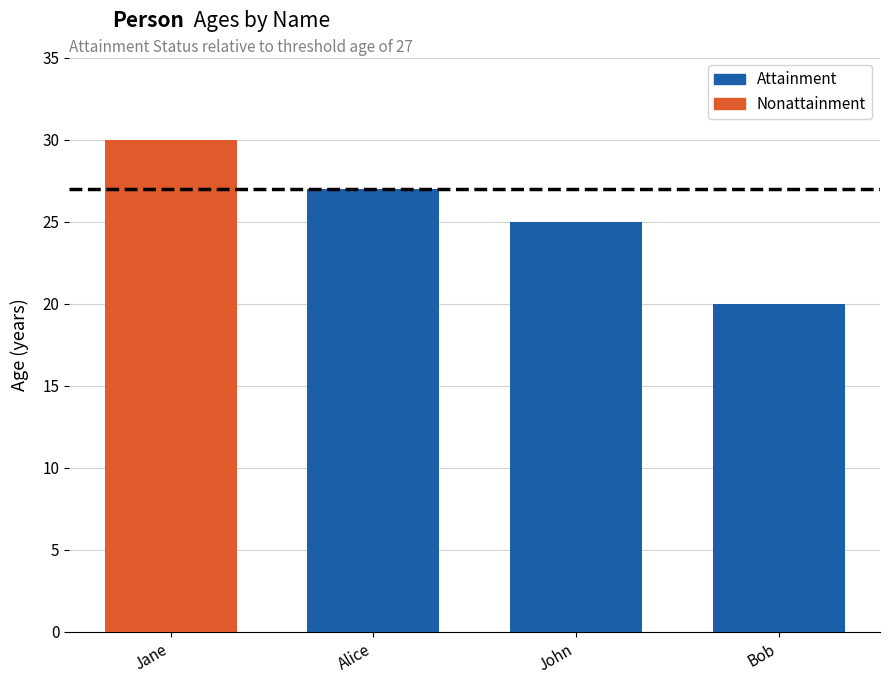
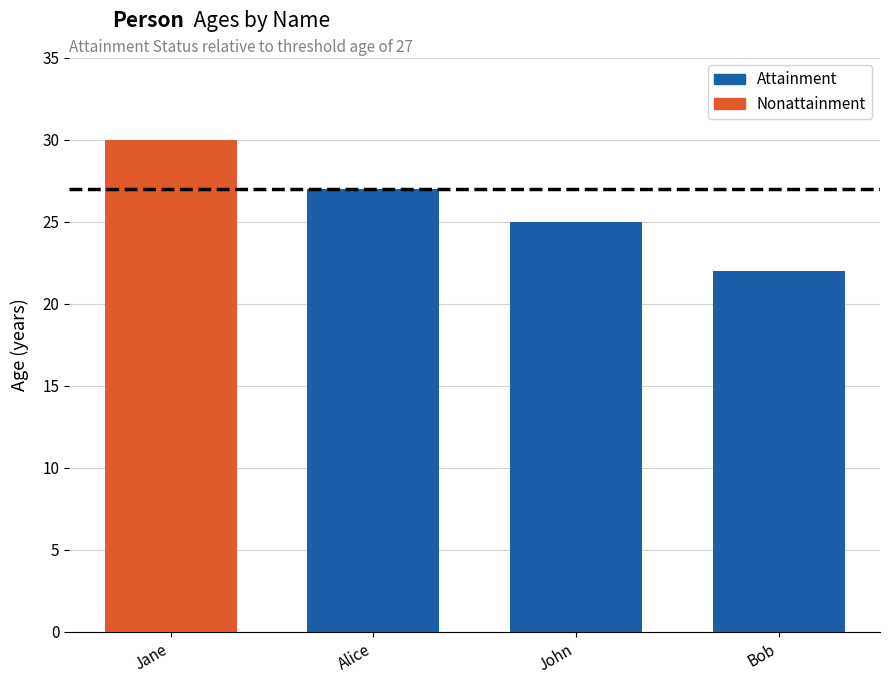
Bob: 20 -> 22
